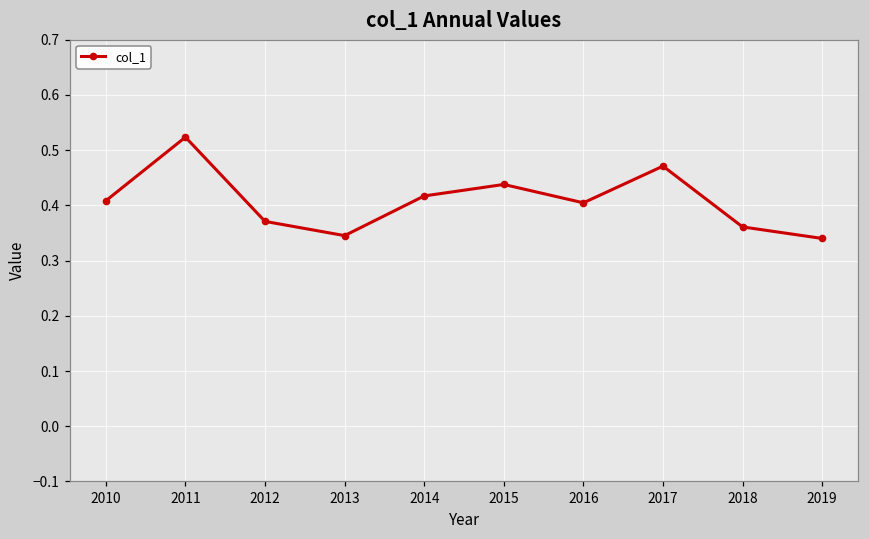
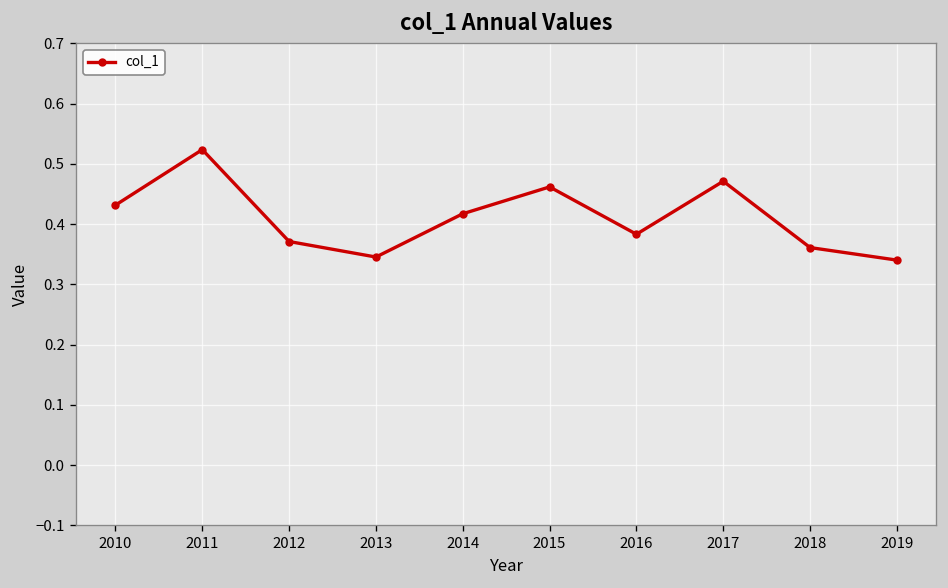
2010: 0.41 -> 0.43
2015: 0.44 -> 0.46
2016: 0.40 -> 0.38
